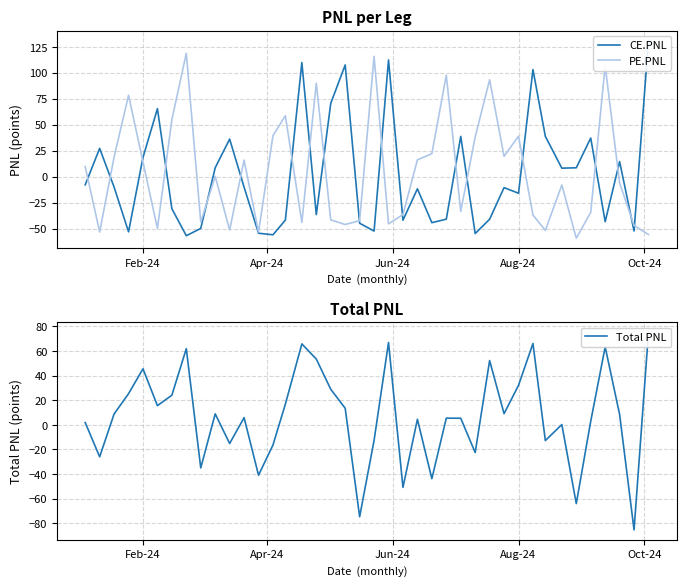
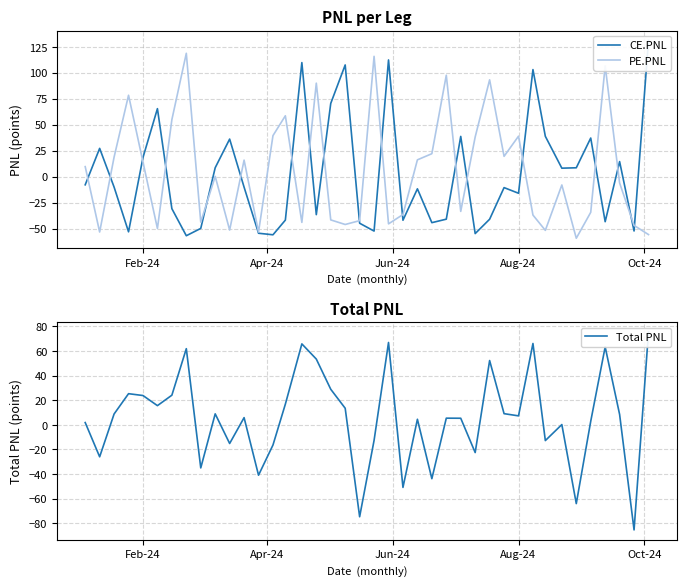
Total PNL, Feb-24: 46 -> 24
Total PNL, Aug-24: 32 -> 7
